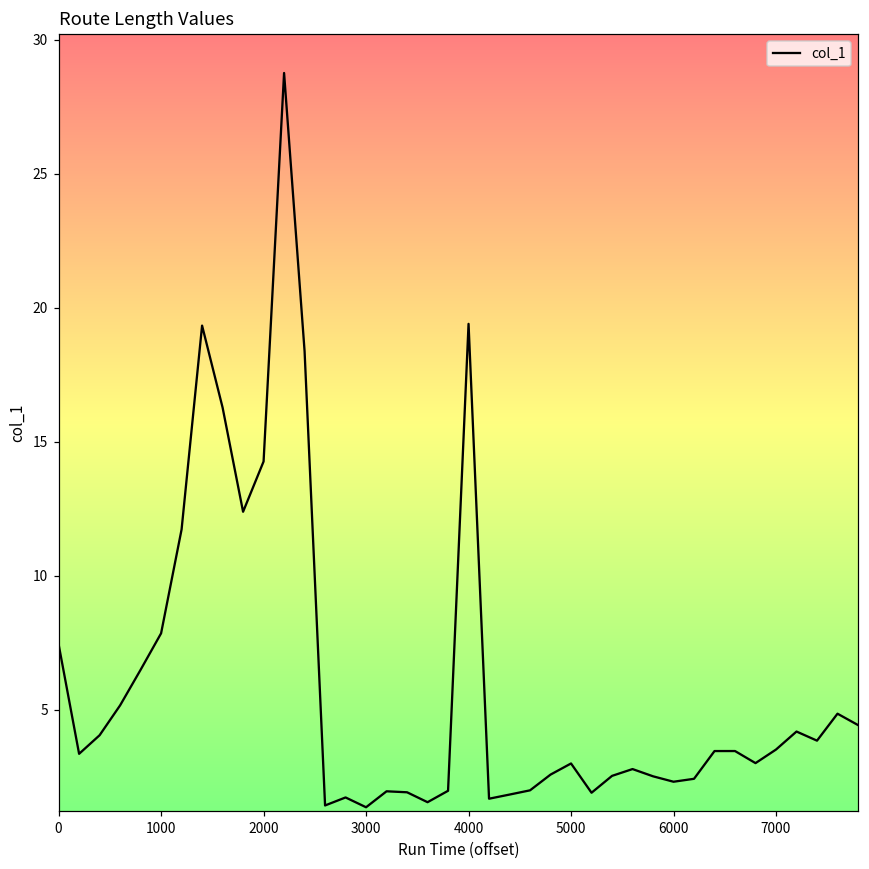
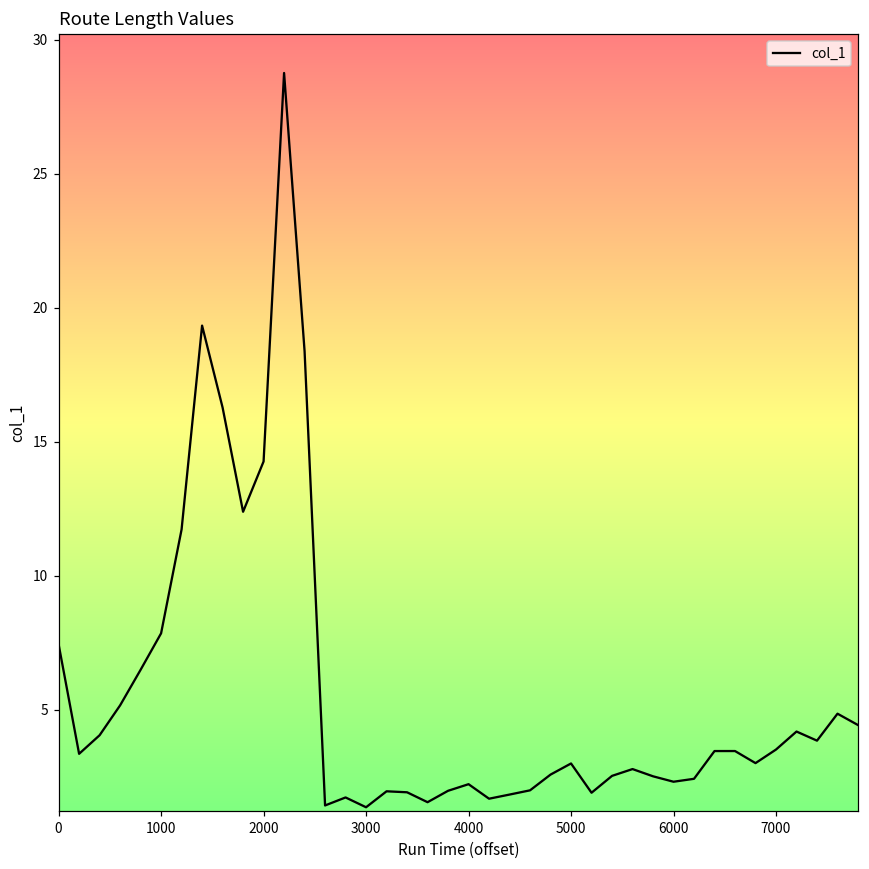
4000: 19.4 -> 2.2
